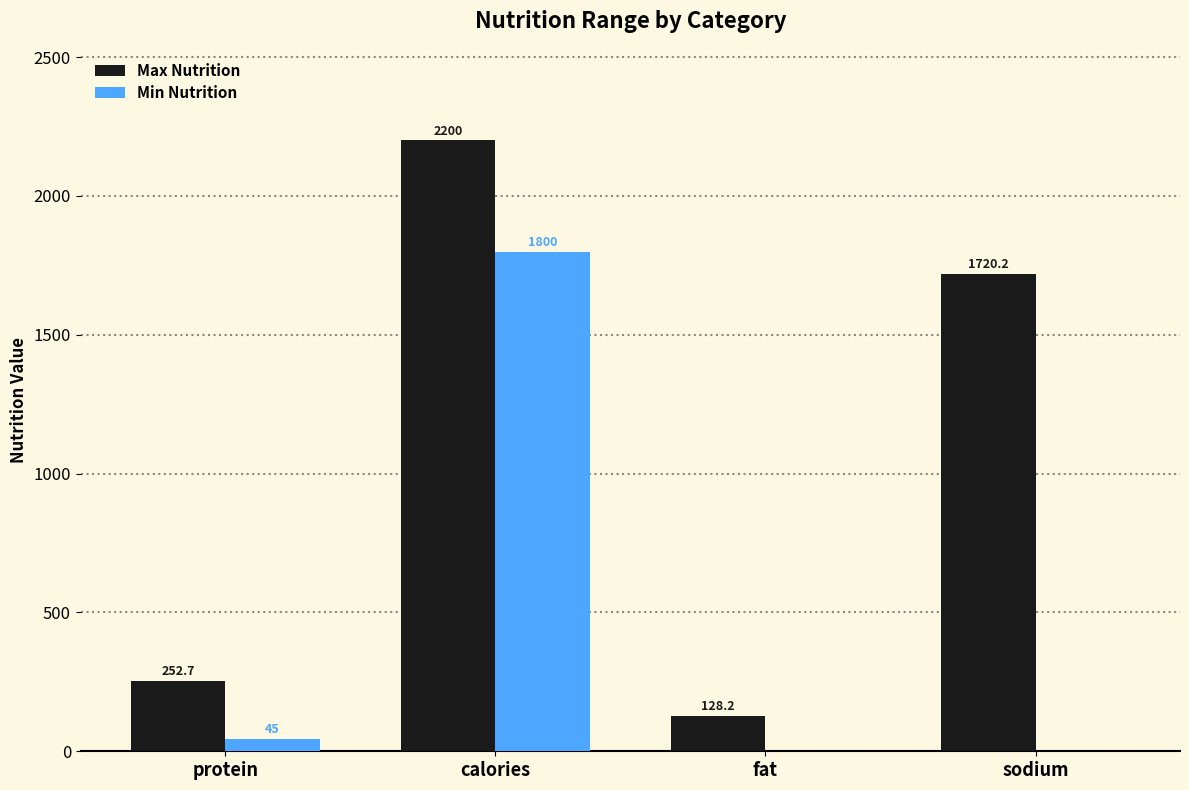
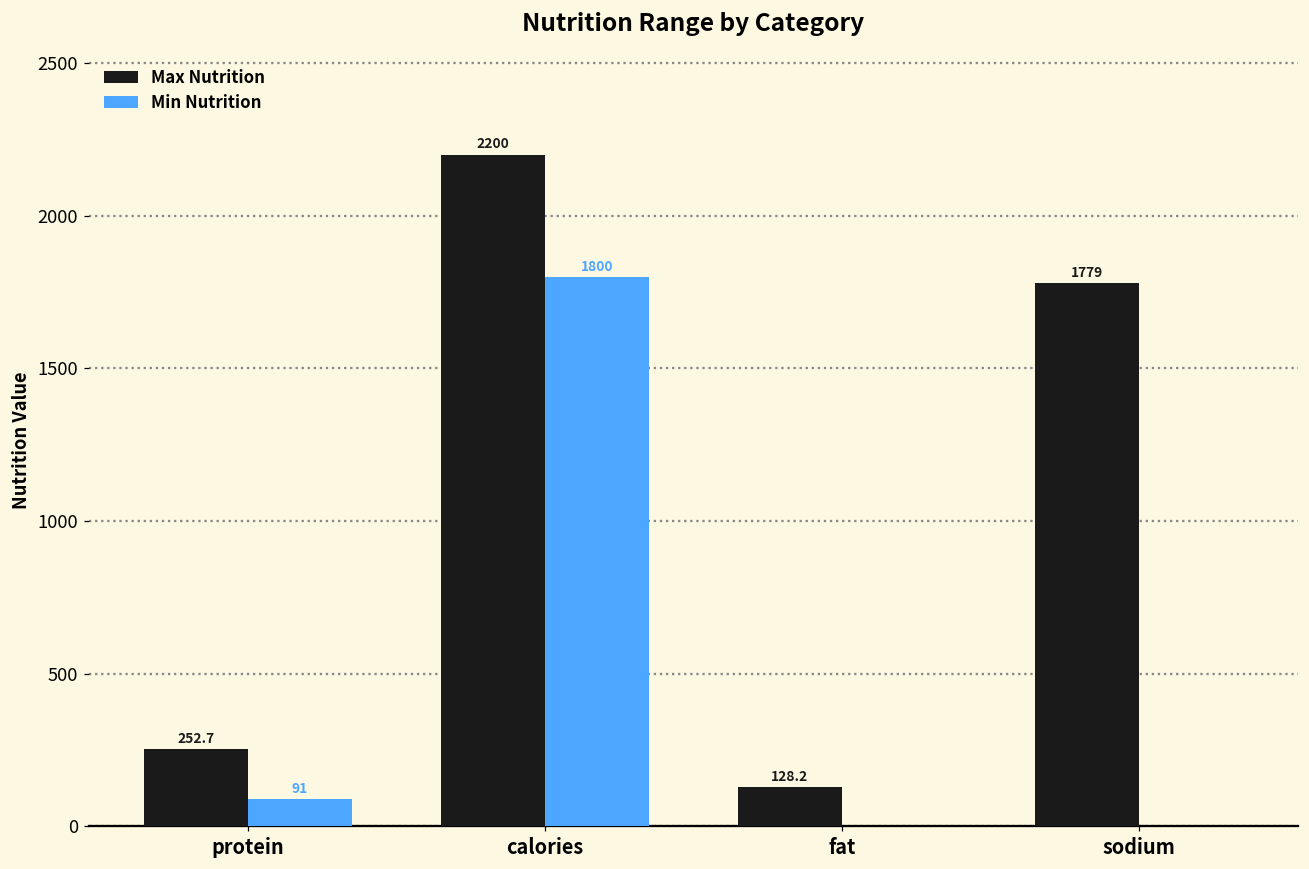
Min Nutrition, protein: 45 -> 91
Max Nutrition, sodium: 1720.2 -> 1779
